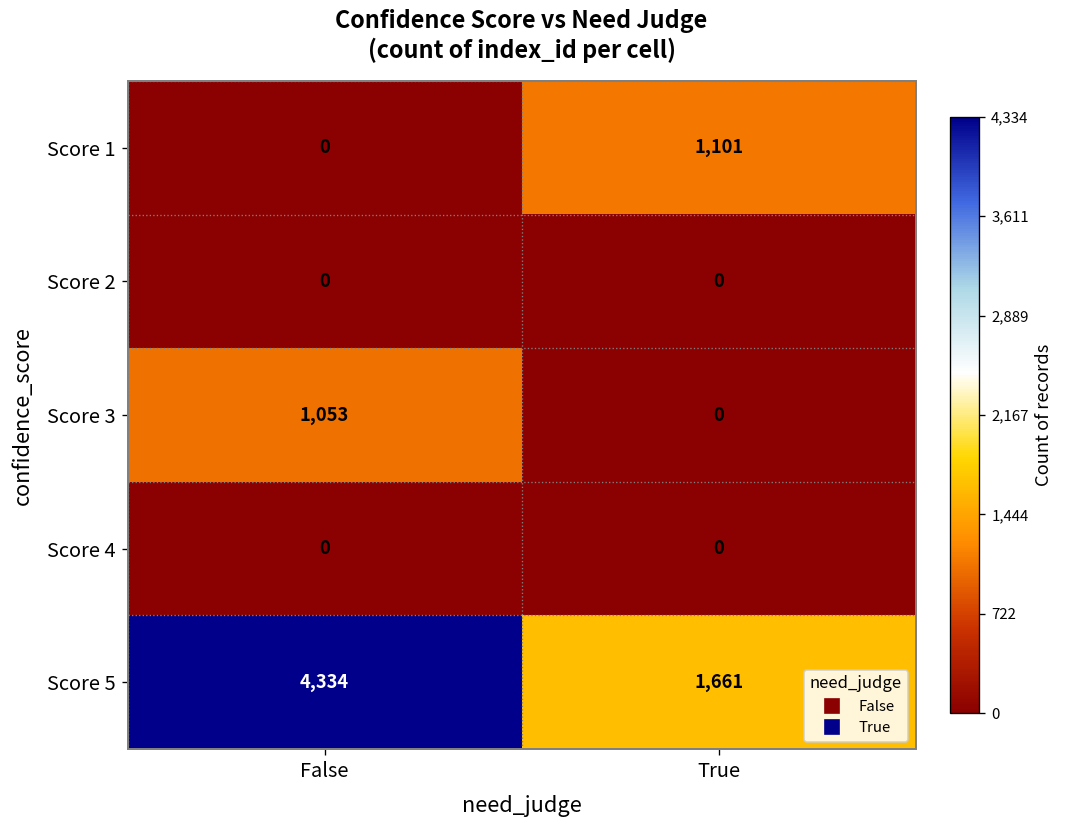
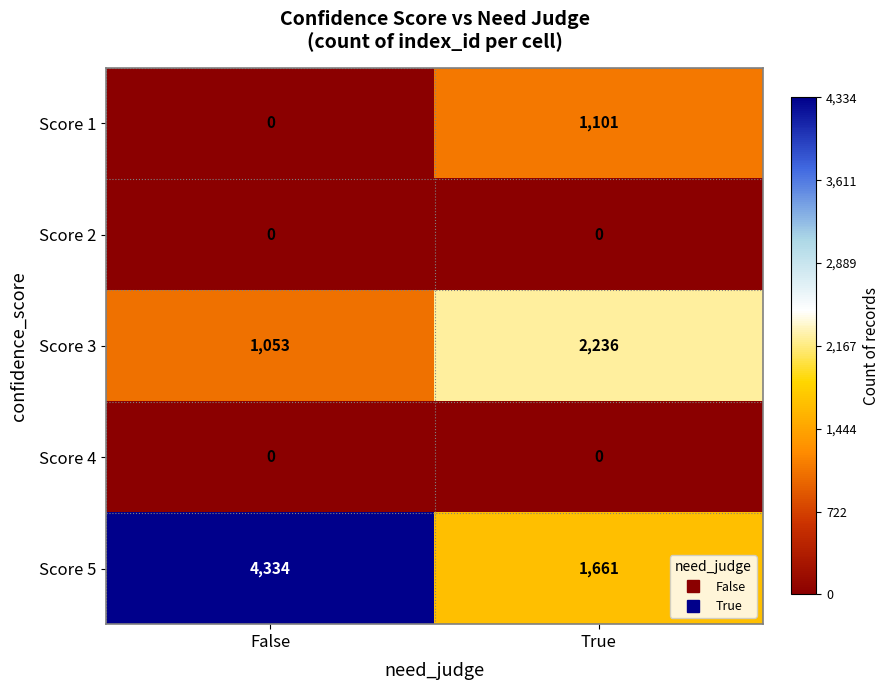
Score 3, True: 0 -> 2,236
